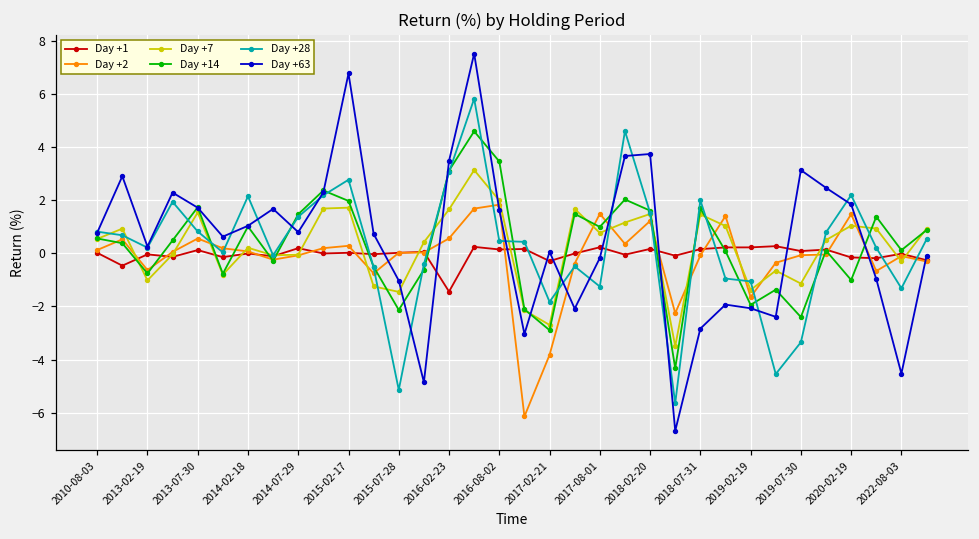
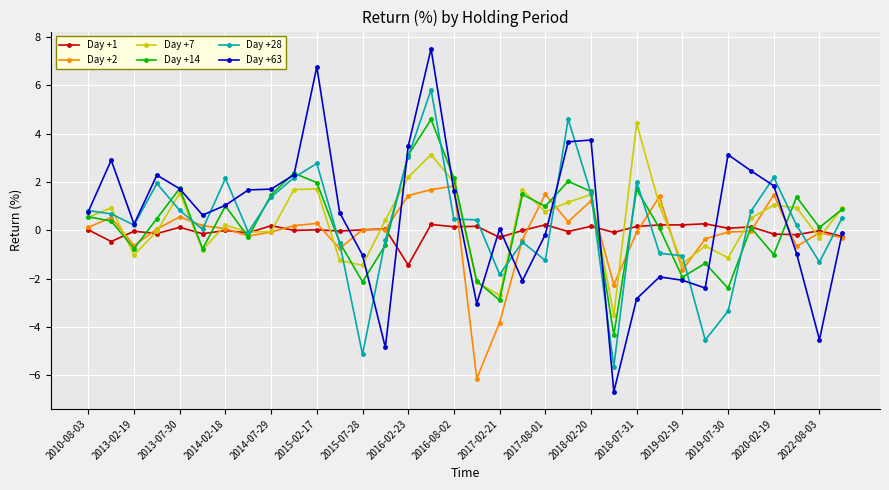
Day +63, 2014-07-29: 0.8 -> 1.7
Day +2, 2016-02-23: 0.6 -> 1.4
Day +7, 2016-02-23: 1.6 -> 2.2
Day +14, 2016-08-02: 3.5 -> 2.2
Day +7, 2018-07-31: 1.5 -> 4.4
